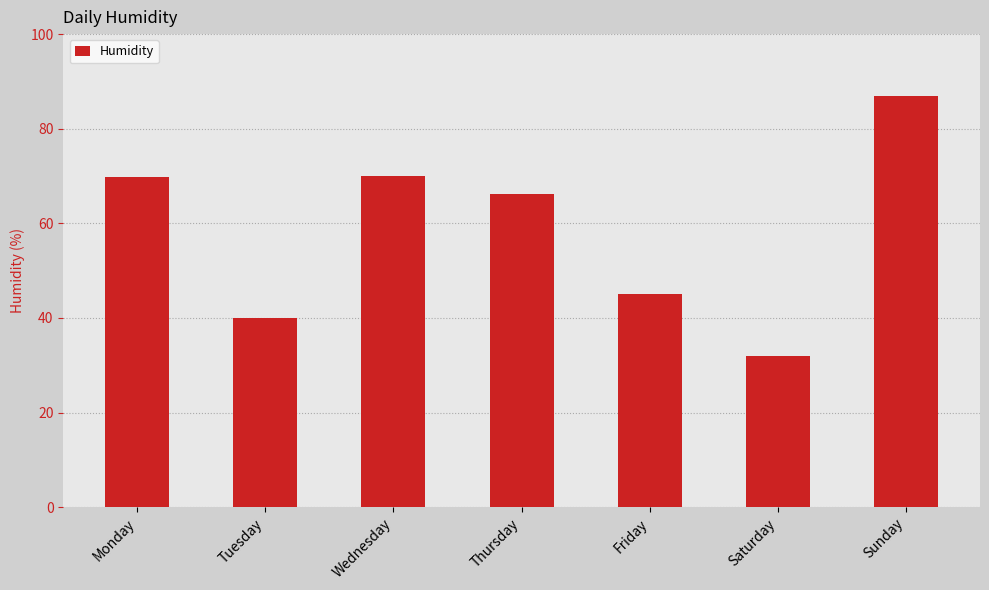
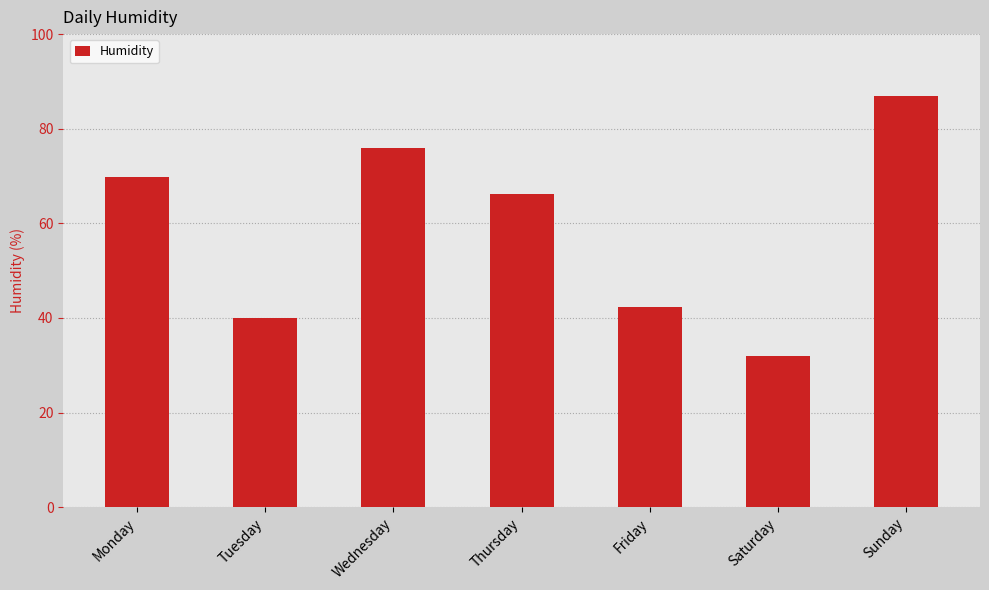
Wednesday: 70 -> 76
Friday: 45 -> 42
